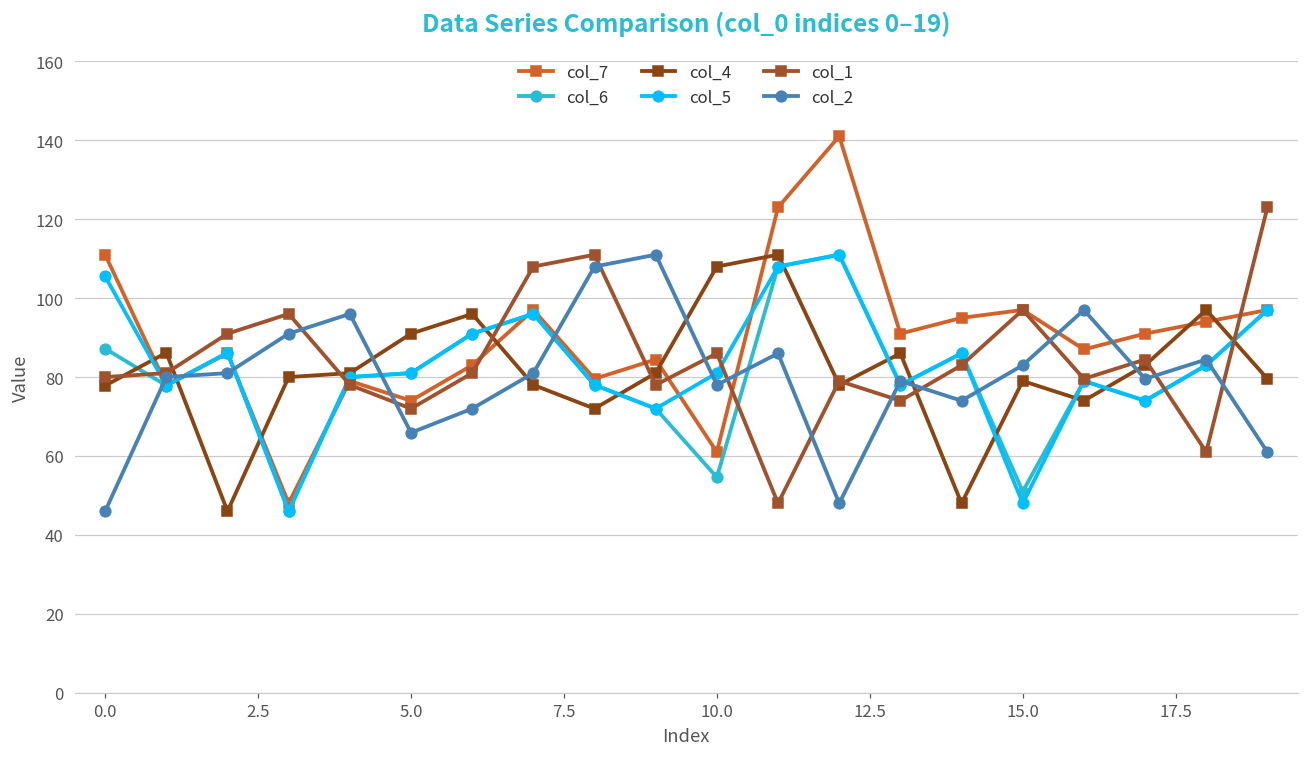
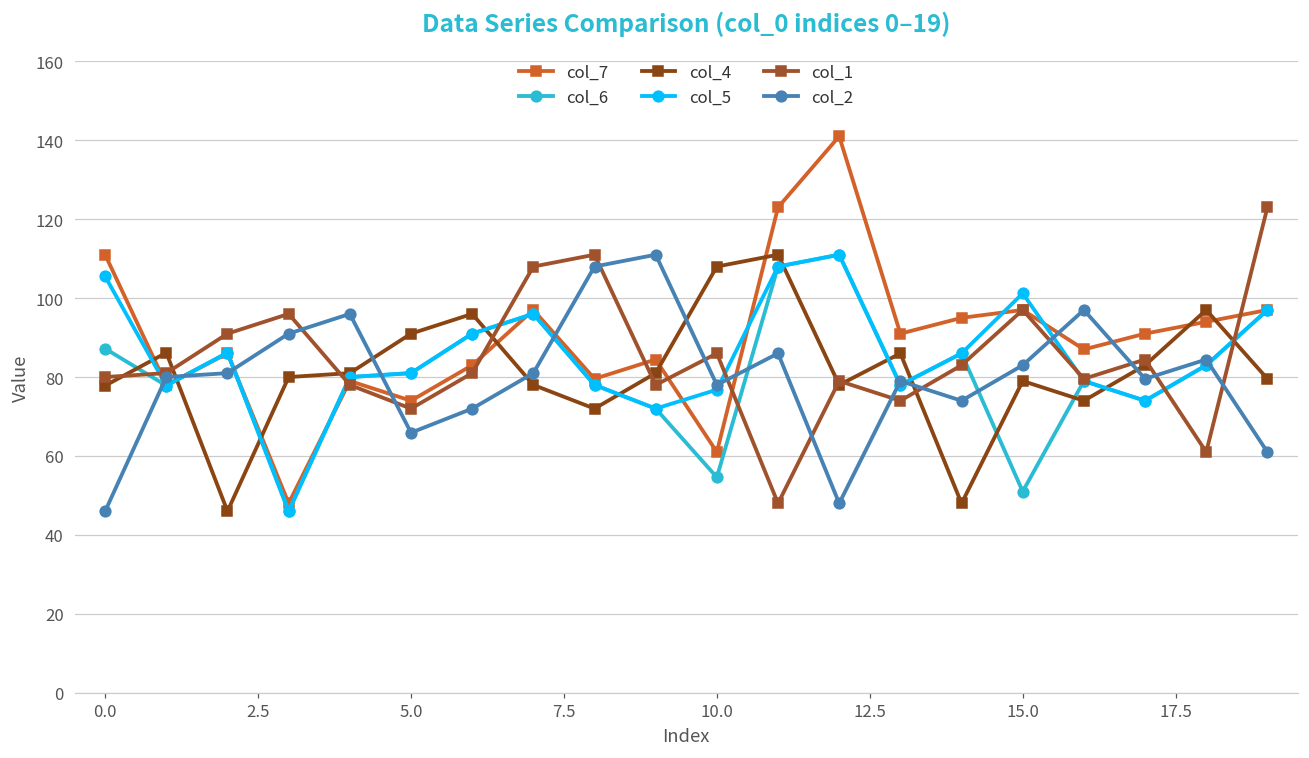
col_5, 10.0: 81 -> 77
col_5, 15.0: 48 -> 101
